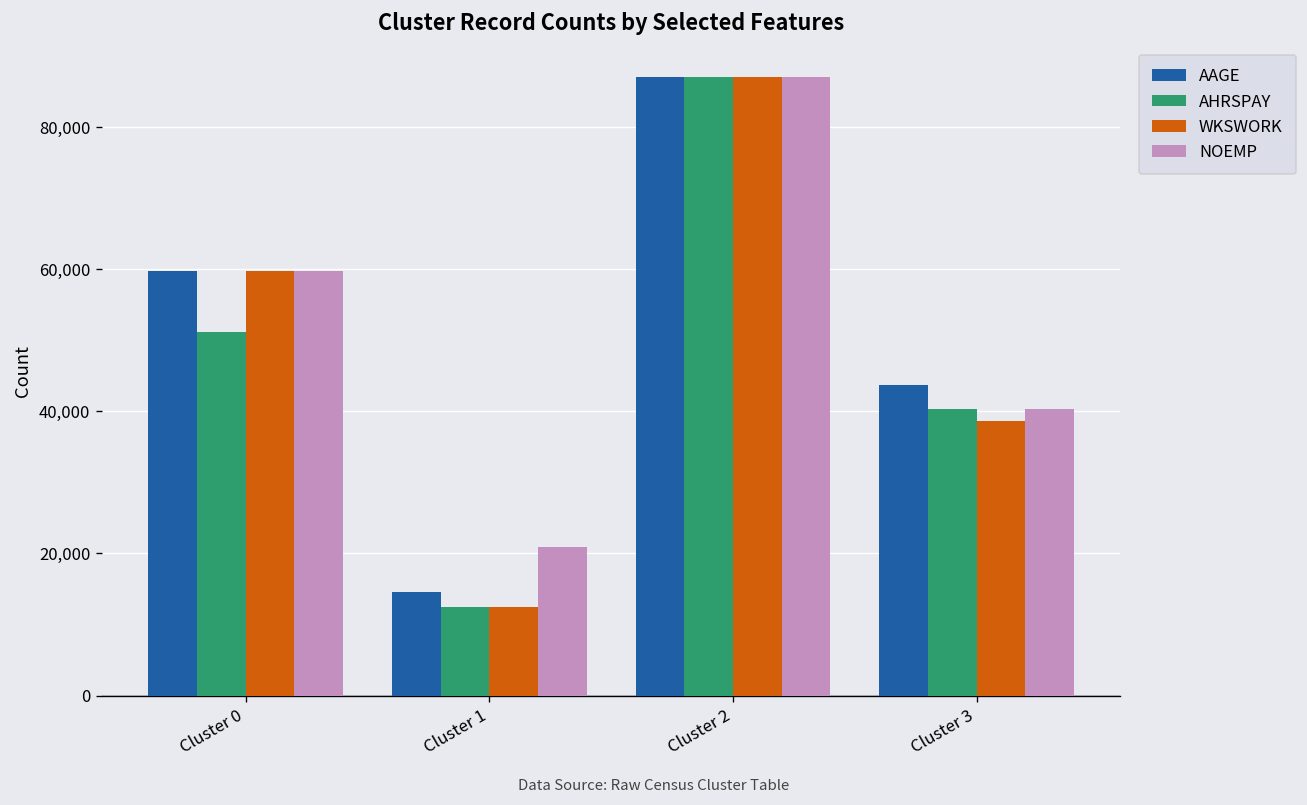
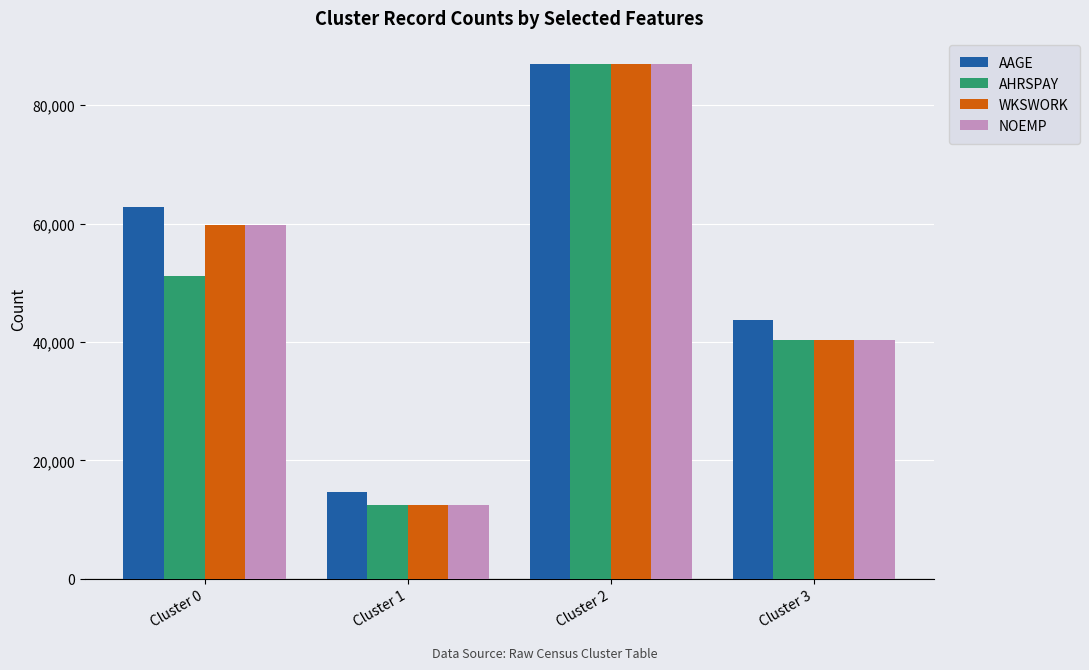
AAGE, Cluster 0: 60,000 -> 63,000
NOEMP, Cluster 1: 21,000 -> 12,000
WKSWORK, Cluster 3: 39,000 -> 40,000
